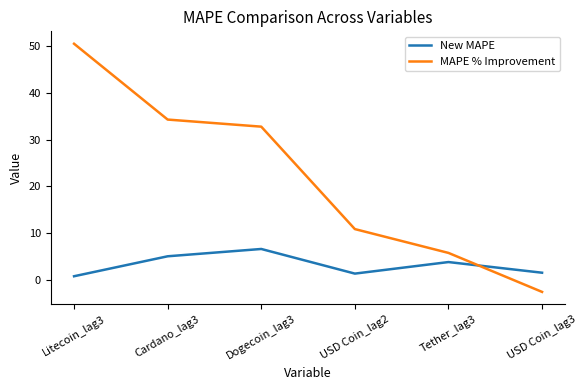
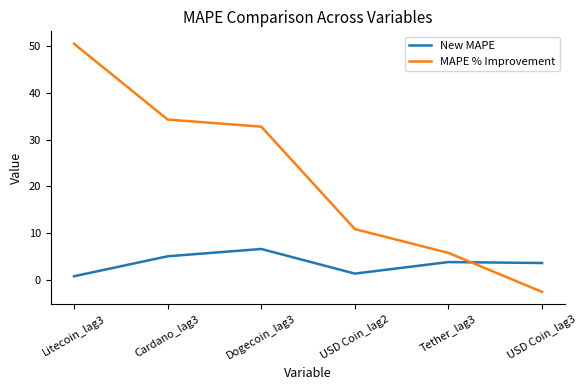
New MAPE, USD Coin_lag3: 1 -> 4
